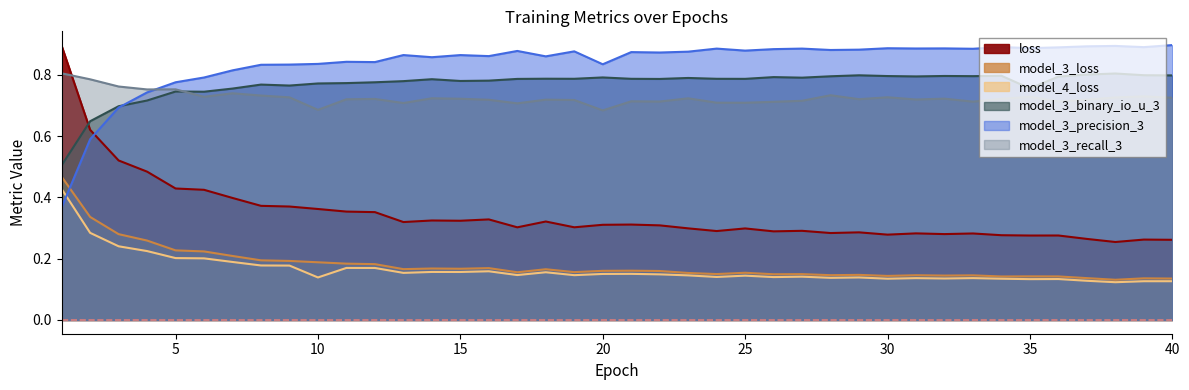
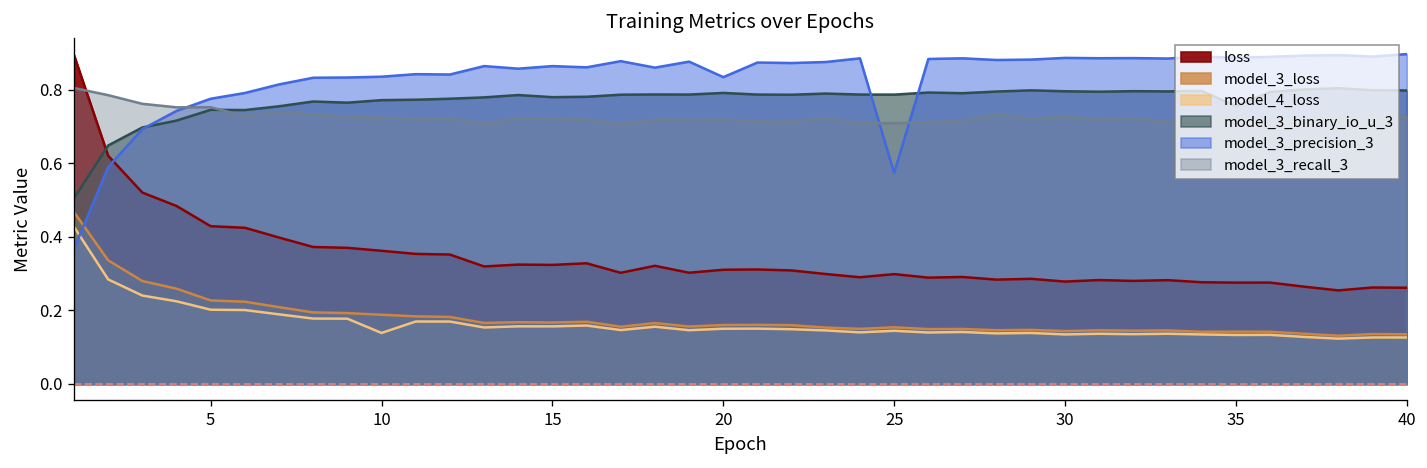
model_3_recall_3, 10: 0.69 -> 0.72
model_3_recall_3, 20: 0.68 -> 0.72
model_3_precision_3, 25: 0.88 -> 0.57
